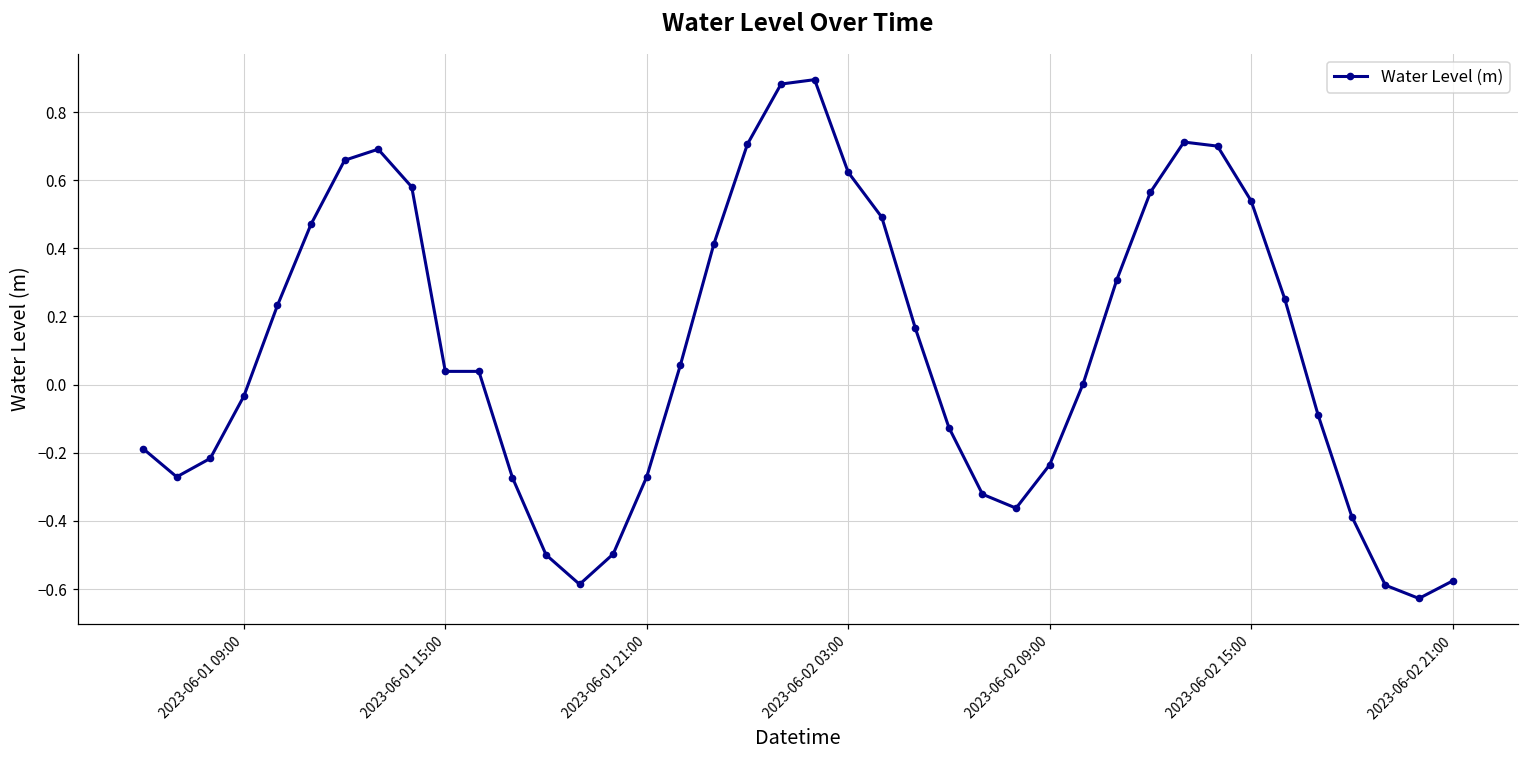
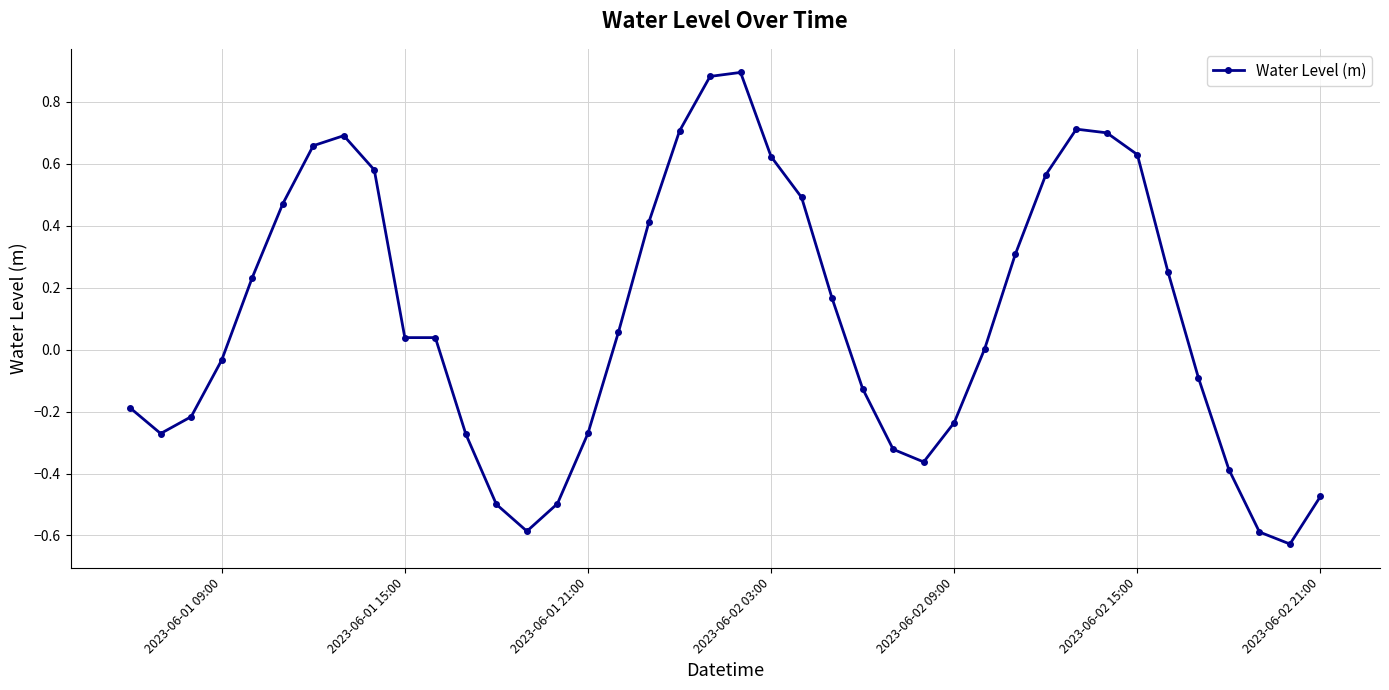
2023-06-02 15:00: 0.54 -> 0.63
2023-06-02 21:00: -0.58 -> -0.47
